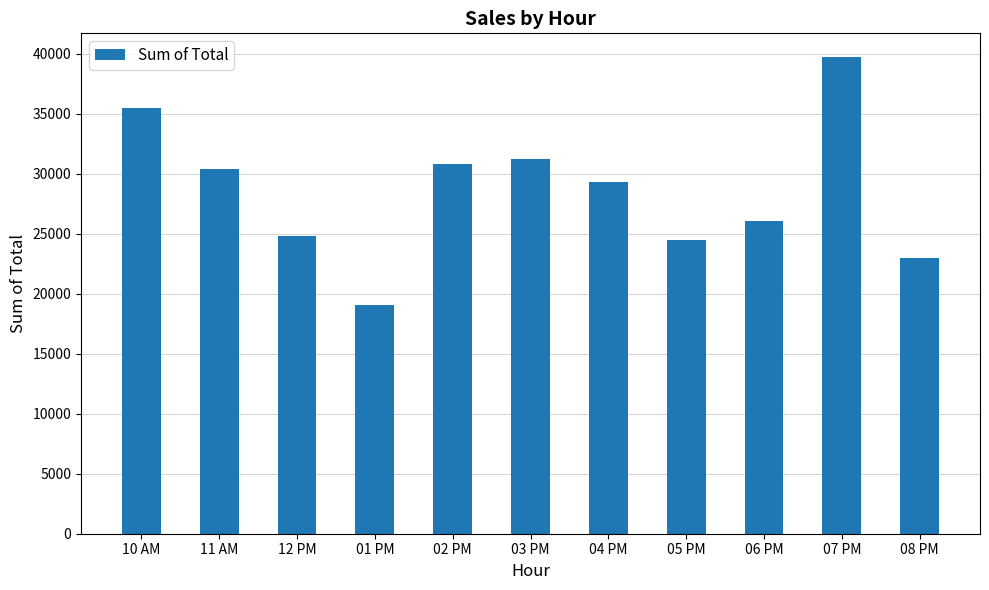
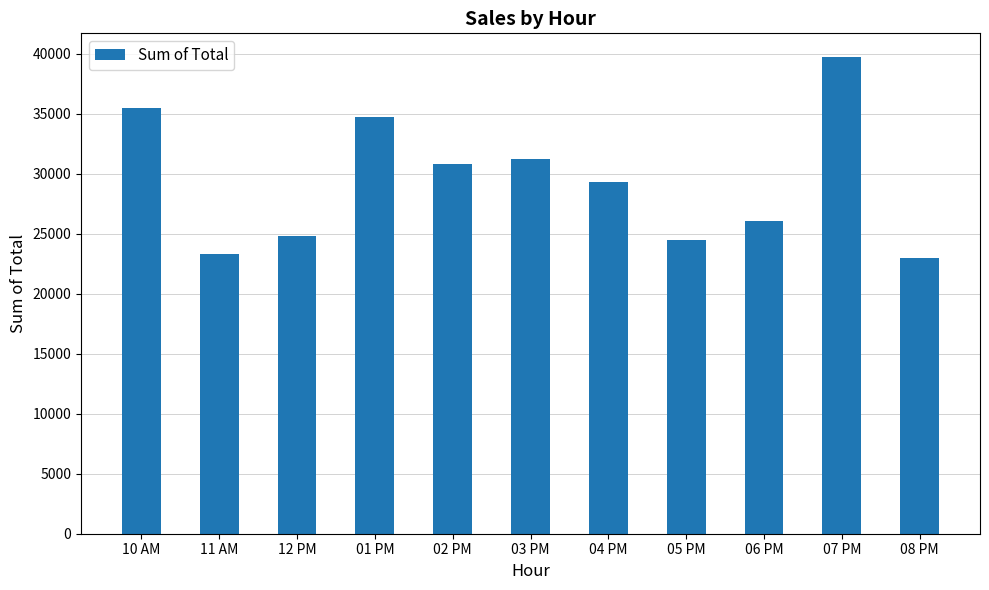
11 AM: 30400 -> 23300
01 PM: 19100 -> 34700
